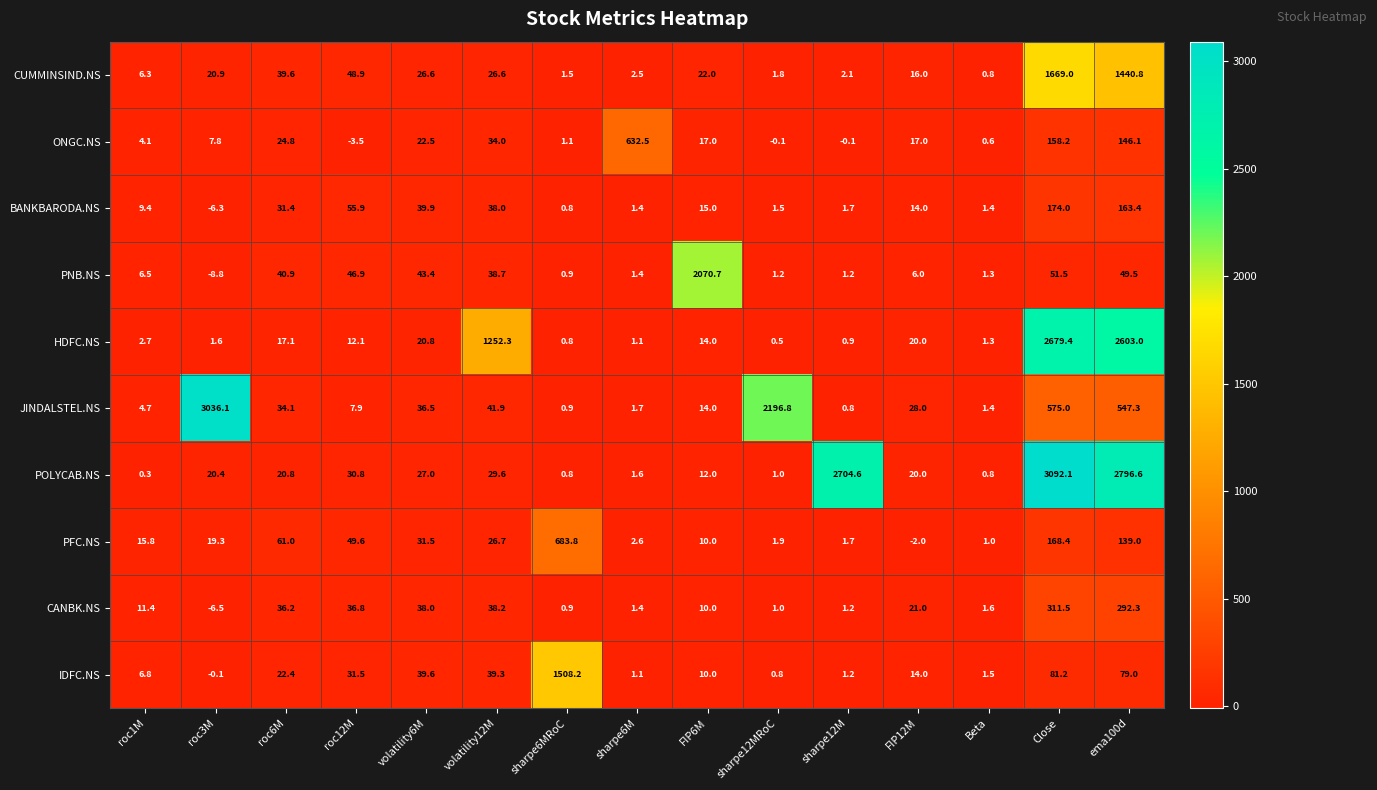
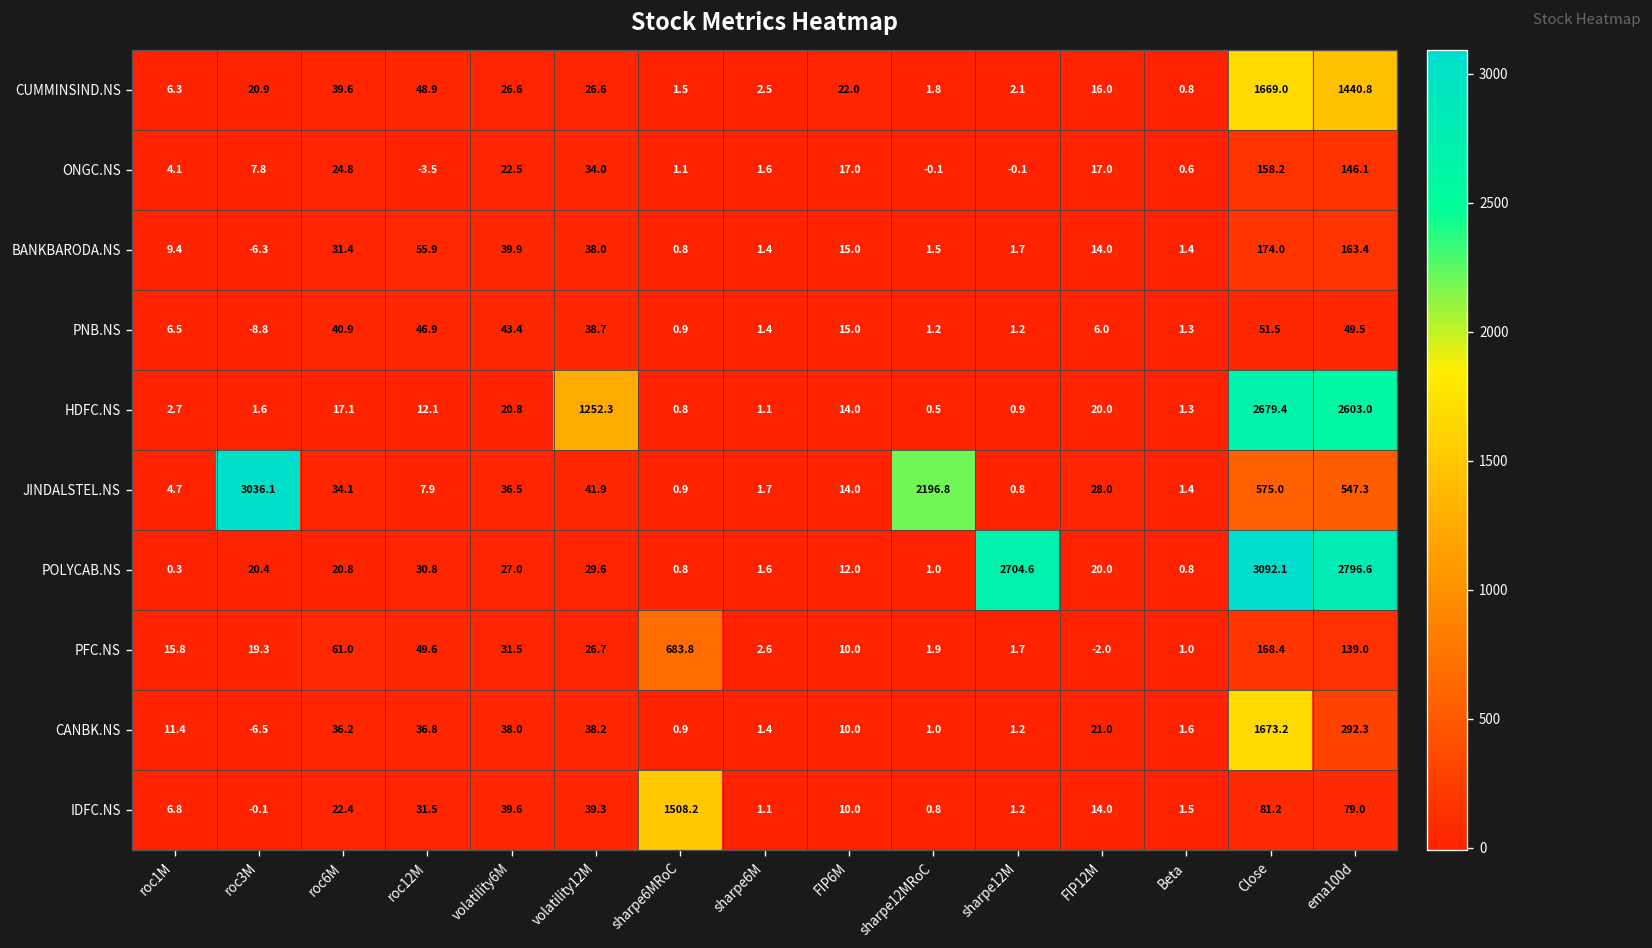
ONGC.NS, sharpe6M: 632.5 -> 1.6
PNB.NS, FIP6M: 2070.7 -> 15.0
CANBK.NS, Close: 311.5 -> 1673.2
